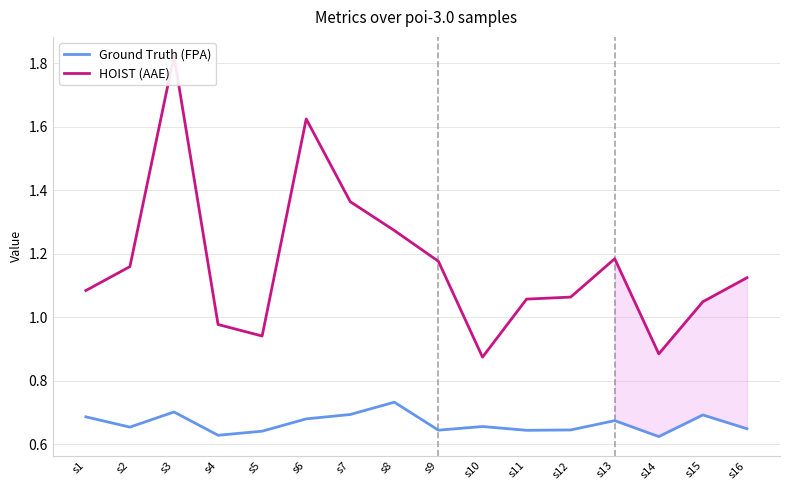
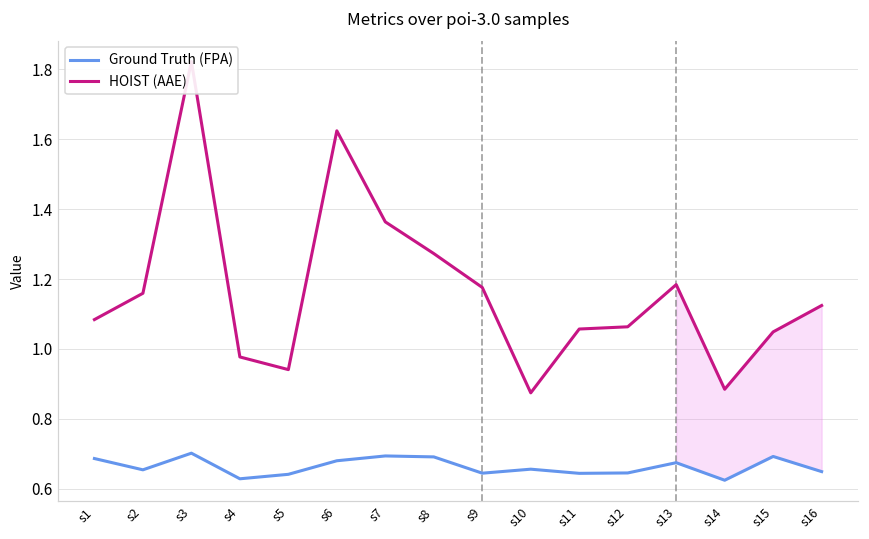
Ground Truth (FPA), s8: 0.73 -> 0.69
